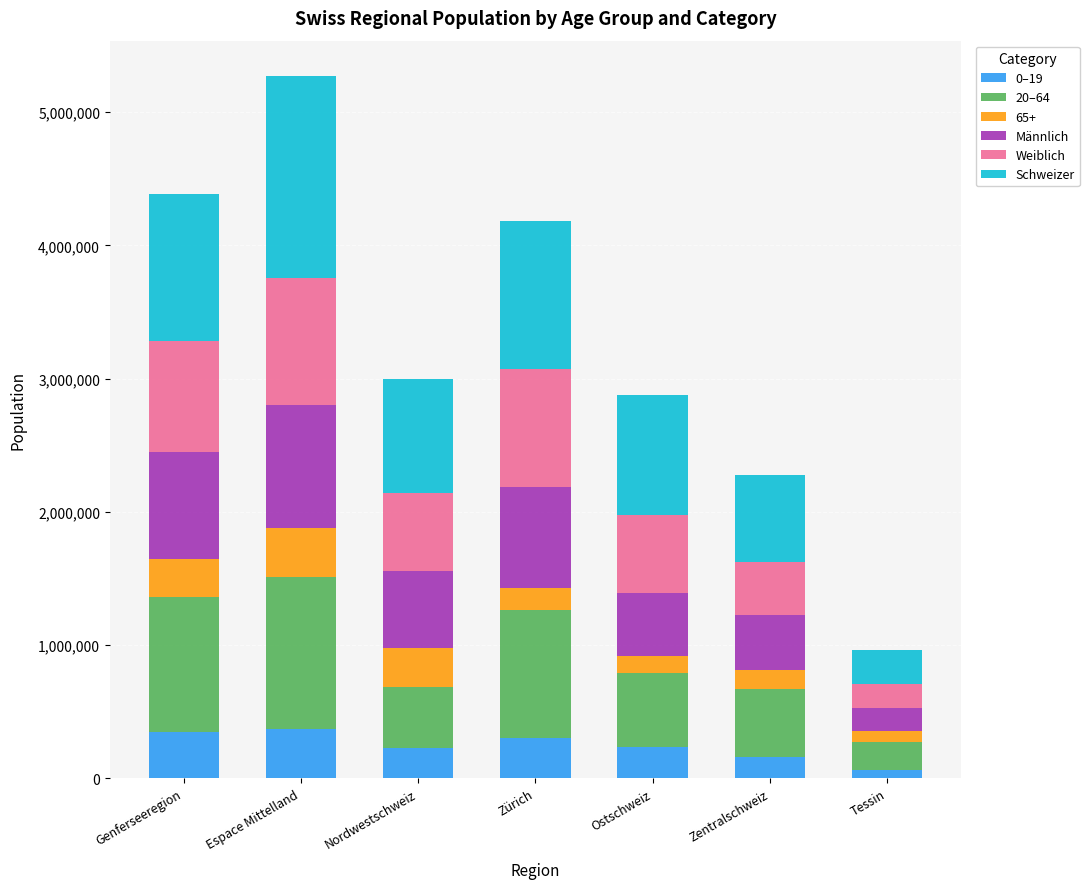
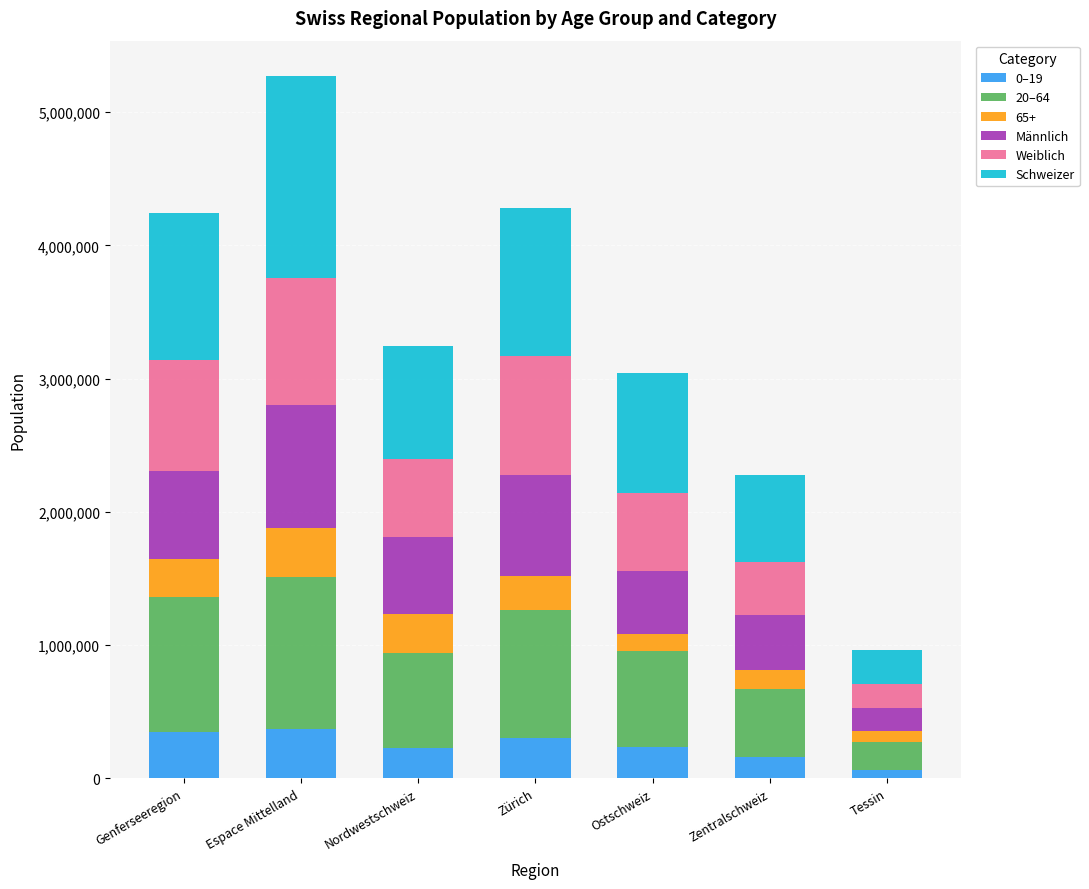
Männlich, Genferseeregion: 800,000 -> 660,000
20–64, Nordwestschweiz: 460,000 -> 710,000
65+, Zürich: 160,000 -> 260,000
20–64, Ostschweiz: 550,000 -> 720,000
